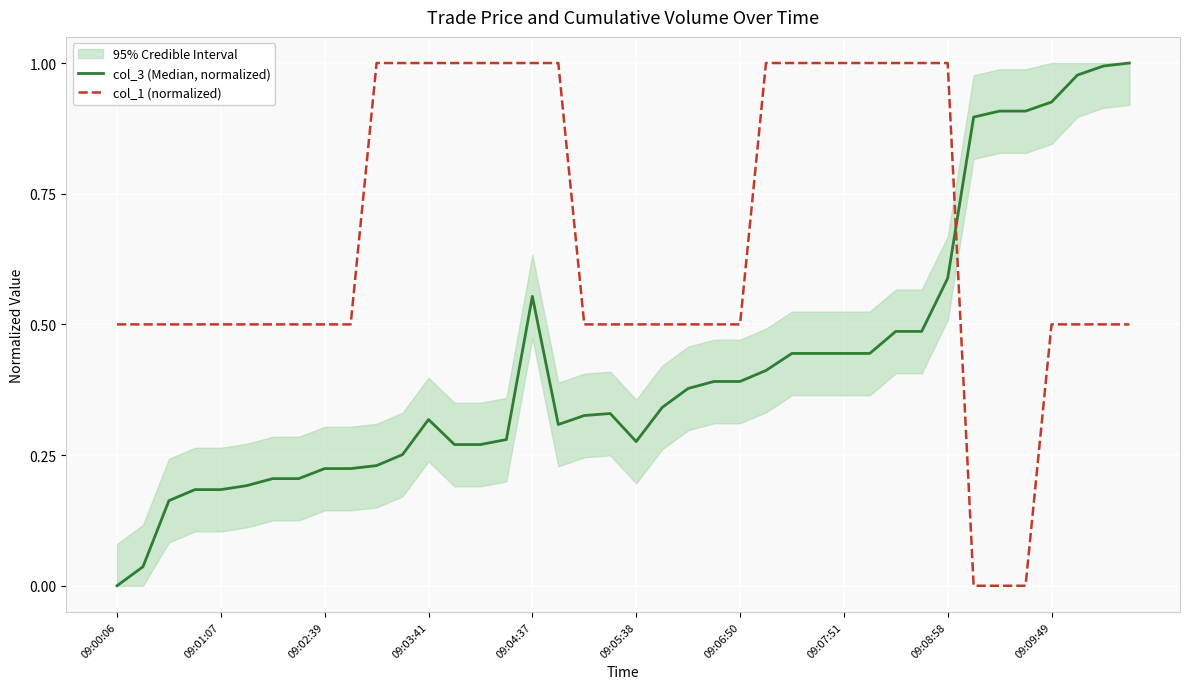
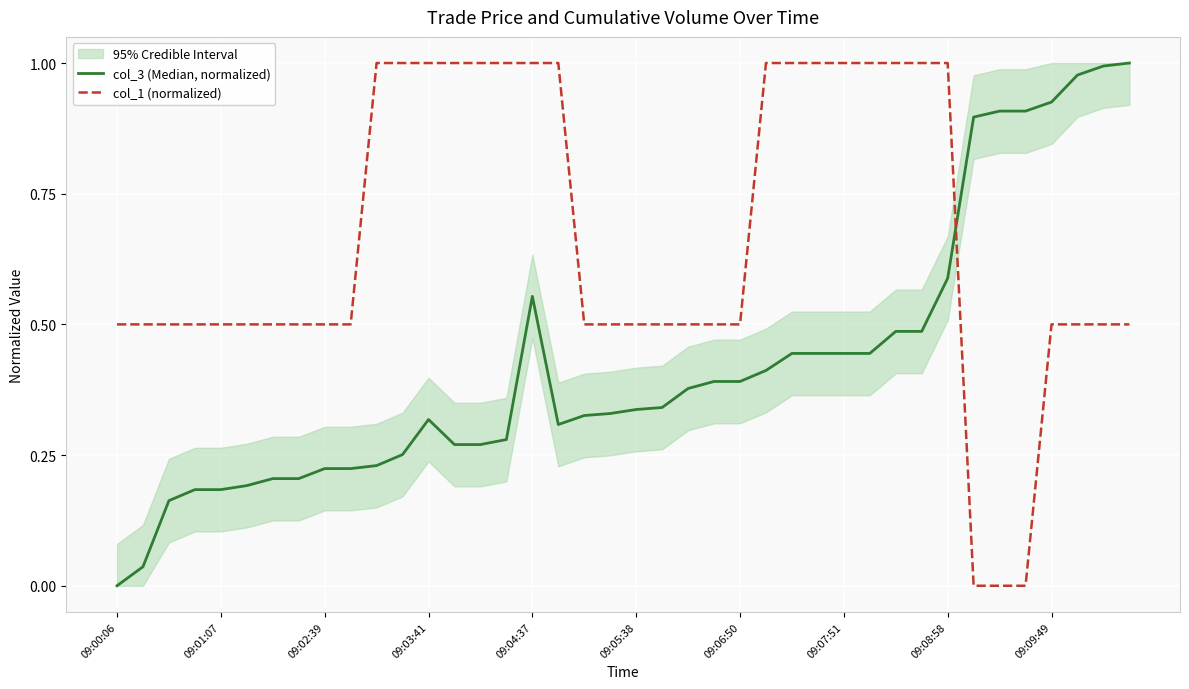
col_3 (Median, normalized), 09:05:38: 0.28 -> 0.34
